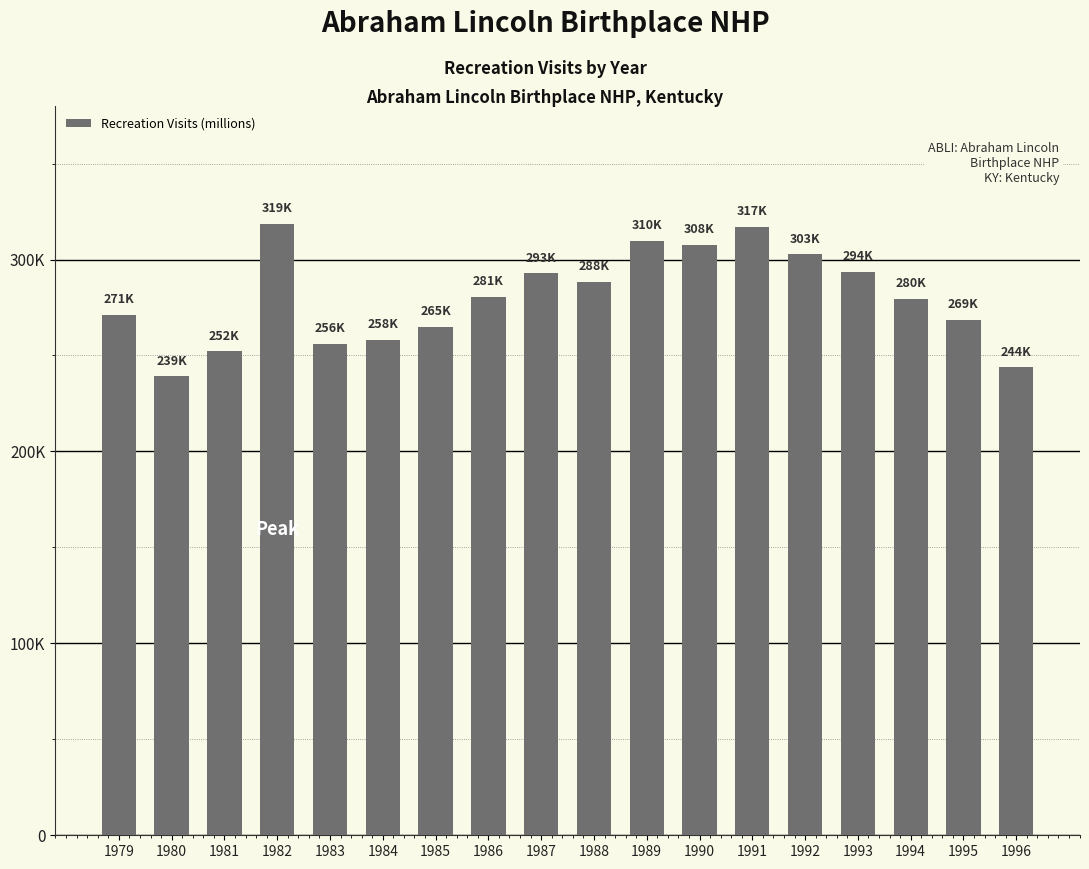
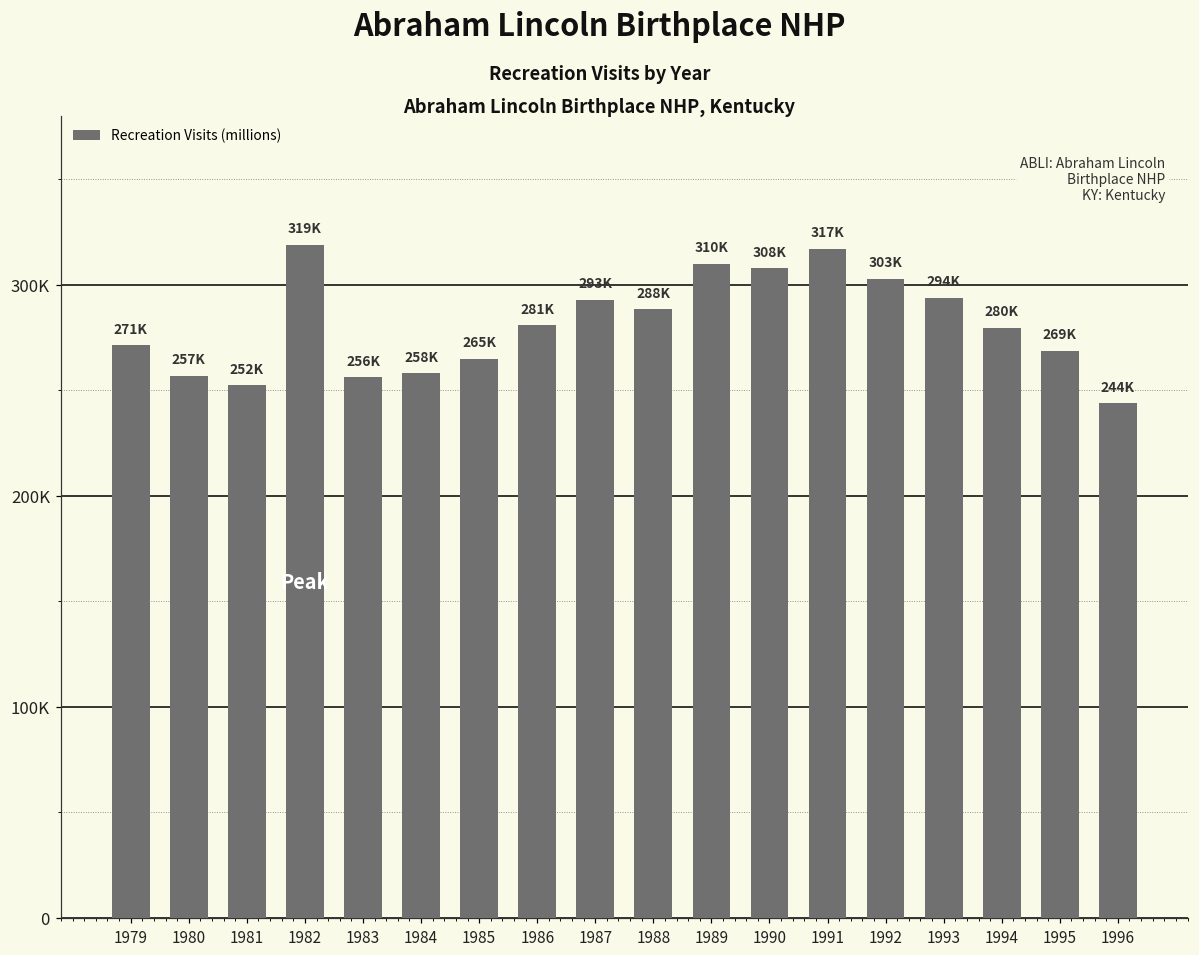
1980: 239K -> 257K
